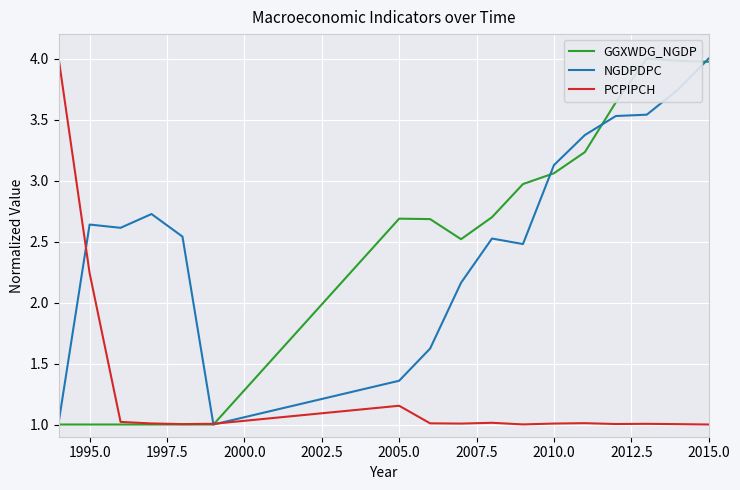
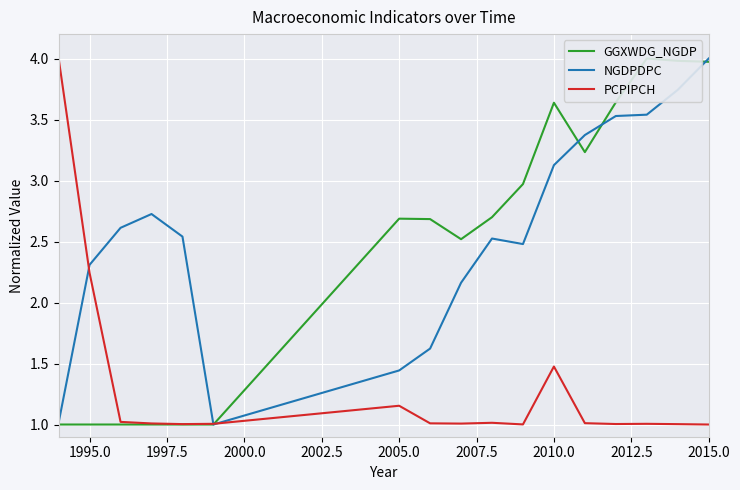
NGDPDPC, 1995.0: 2.64 -> 2.31
NGDPDPC, 2005.0: 1.36 -> 1.44
GGXWDG_NGDP, 2010.0: 3.06 -> 3.64
PCPIPCH, 2010.0: 1.01 -> 1.48
